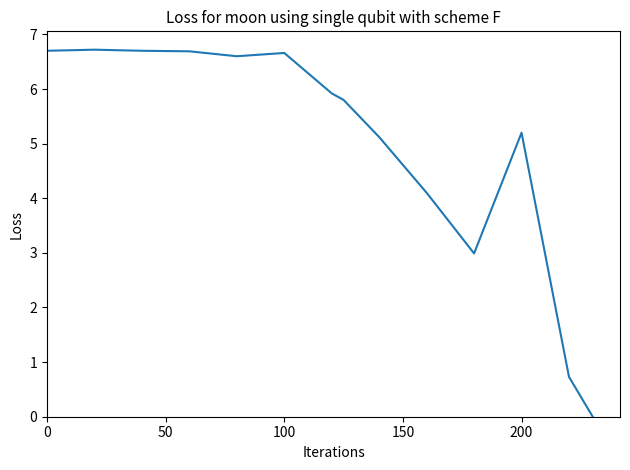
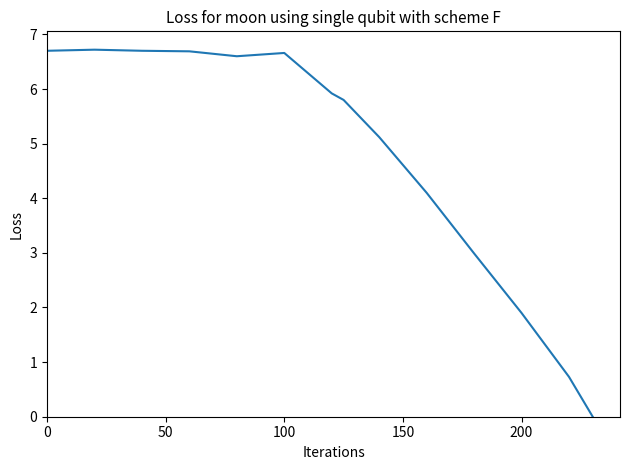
200: 5.2 -> 1.9
